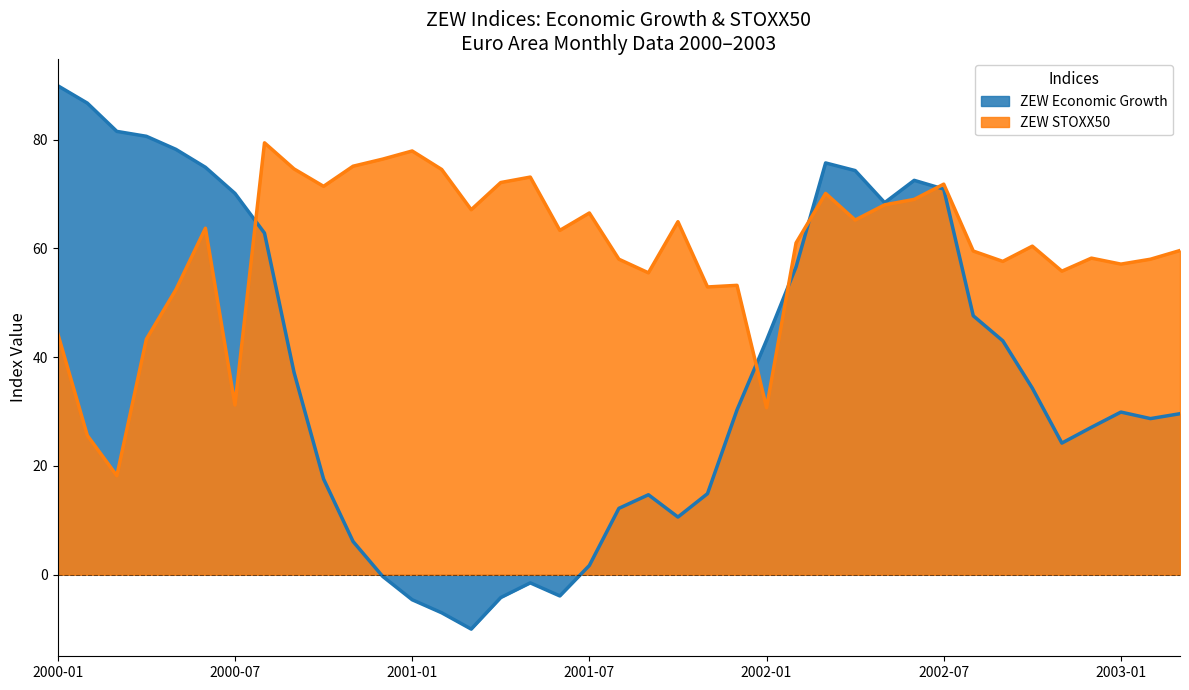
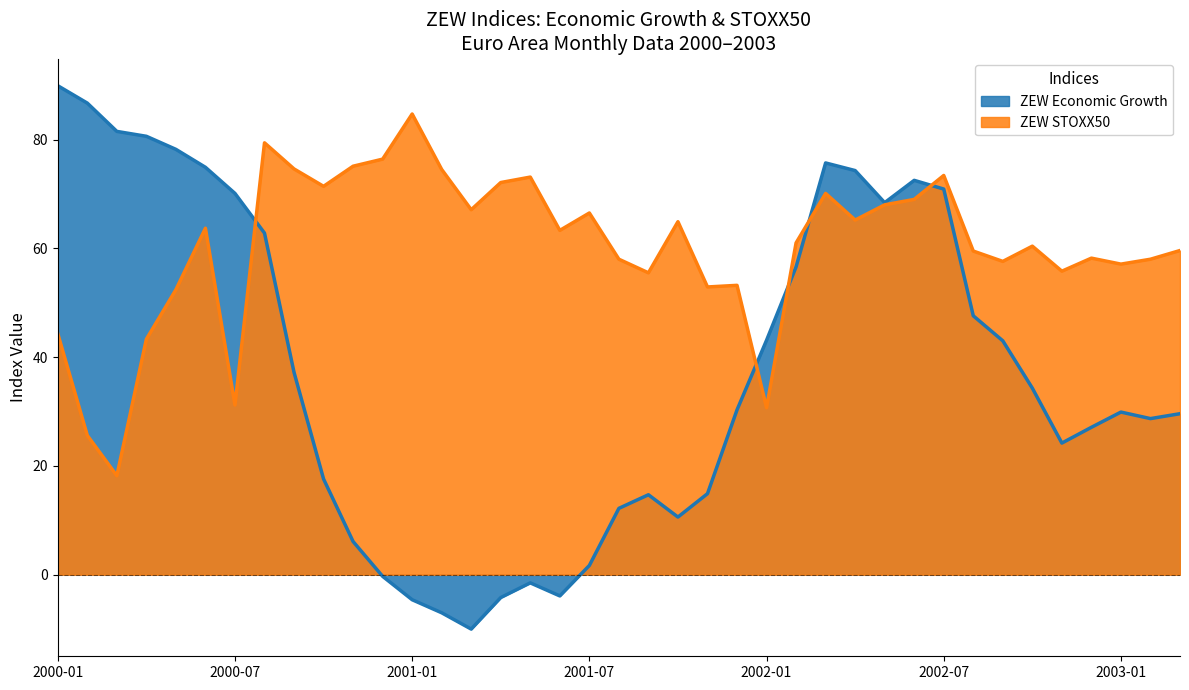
ZEW STOXX50, 2001-01: 78 -> 85
ZEW STOXX50, 2002-07: 72 -> 73
